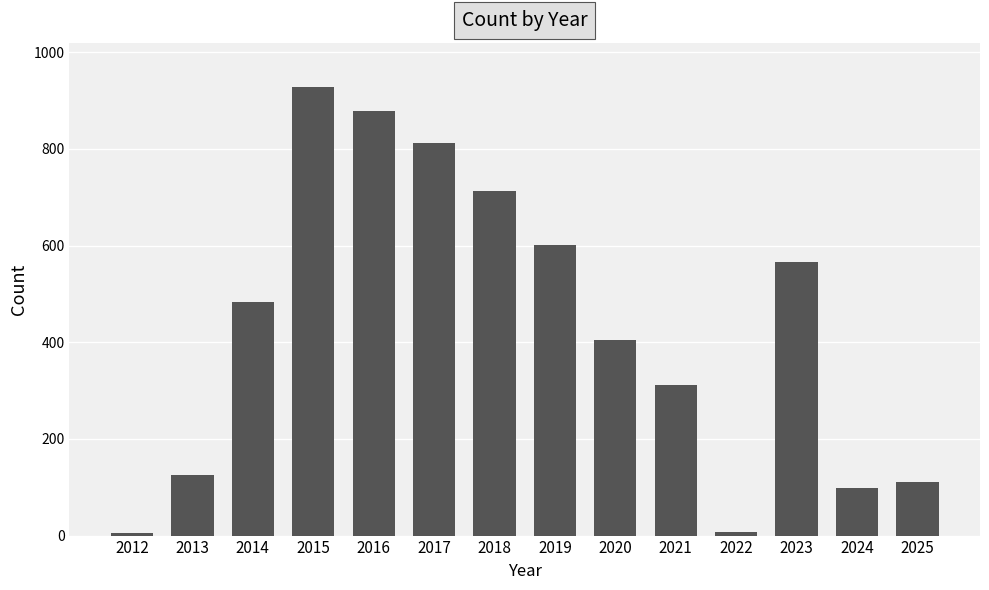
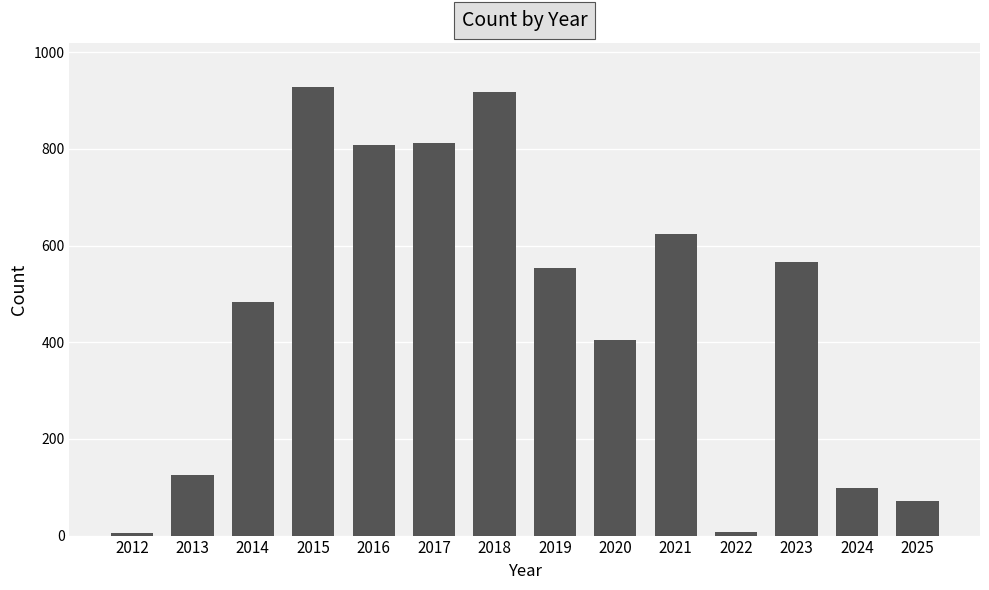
2016: 880 -> 810
2018: 710 -> 920
2019: 600 -> 550
2021: 310 -> 620
2025: 110 -> 70
